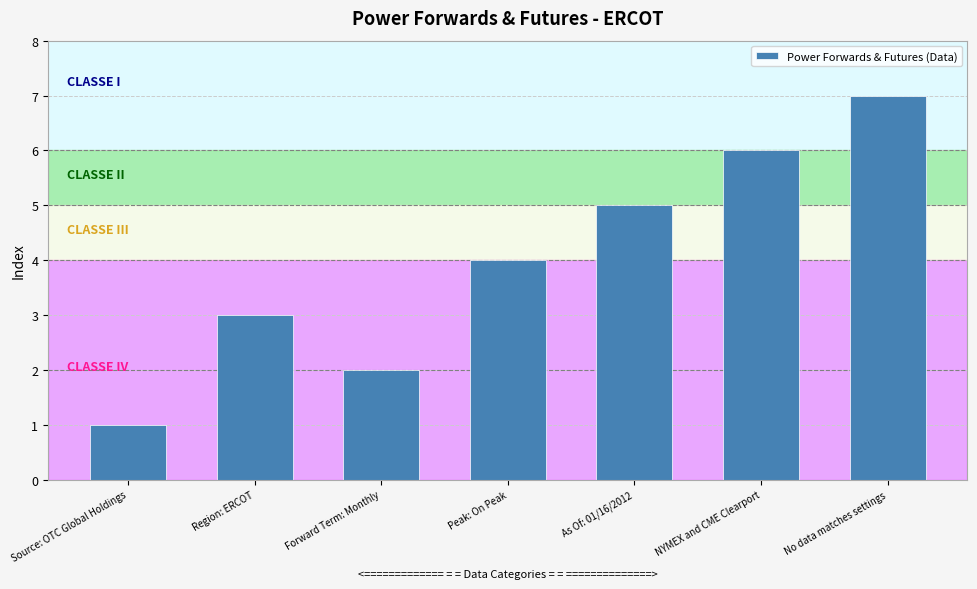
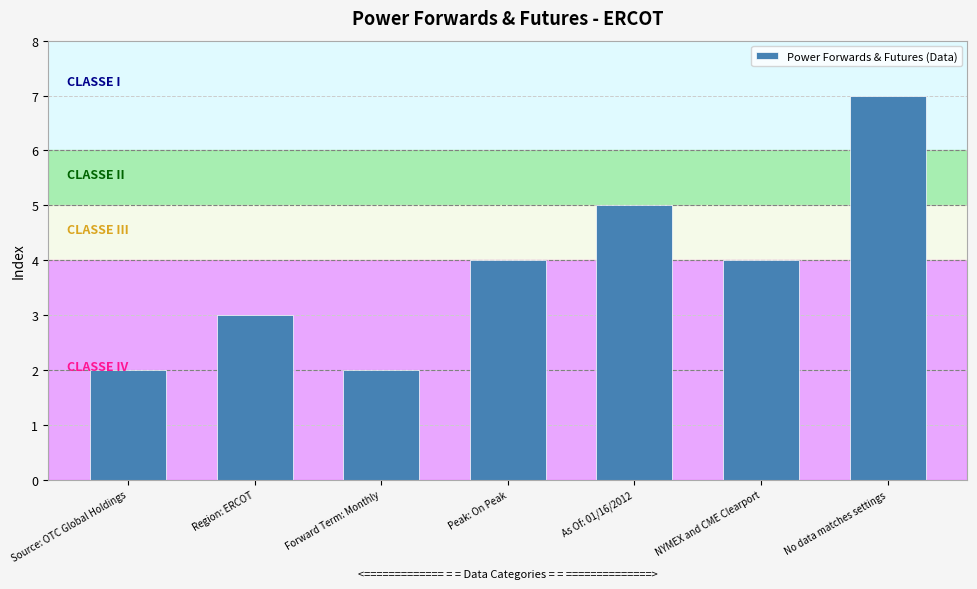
Source: OTC Global Holdings: 1 -> 2
NYMEX and CME Clearport: 6 -> 4
